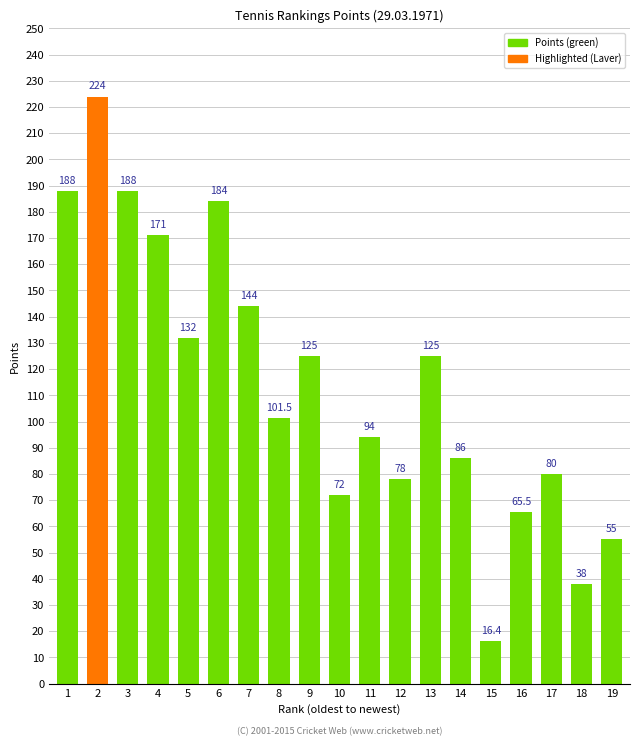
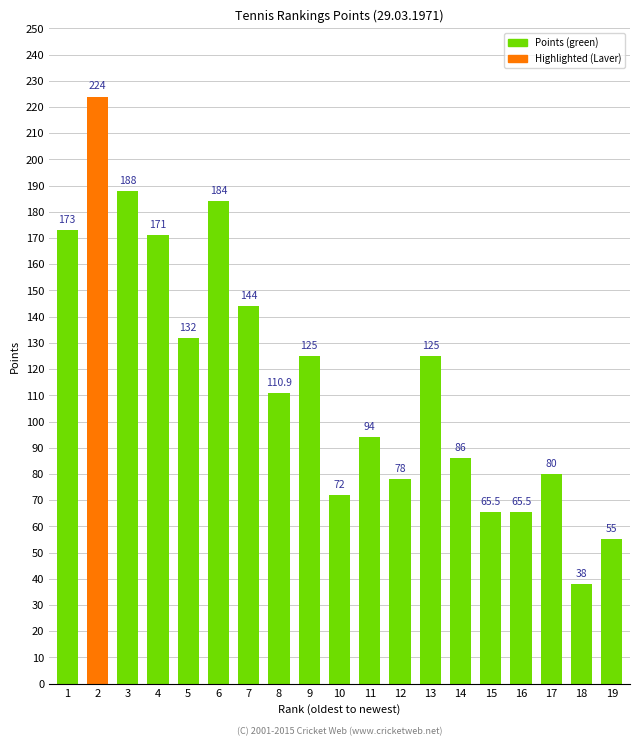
1: 188 -> 173
8: 101.5 -> 110.9
15: 16.4 -> 65.5
